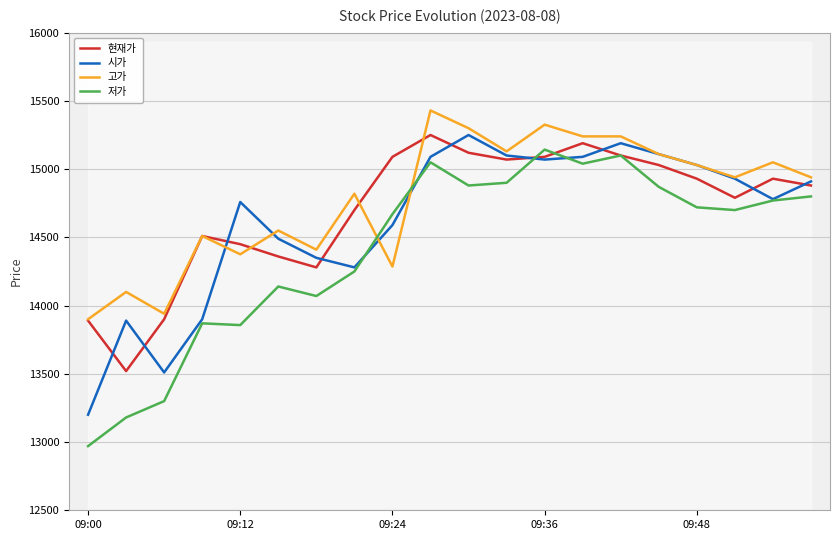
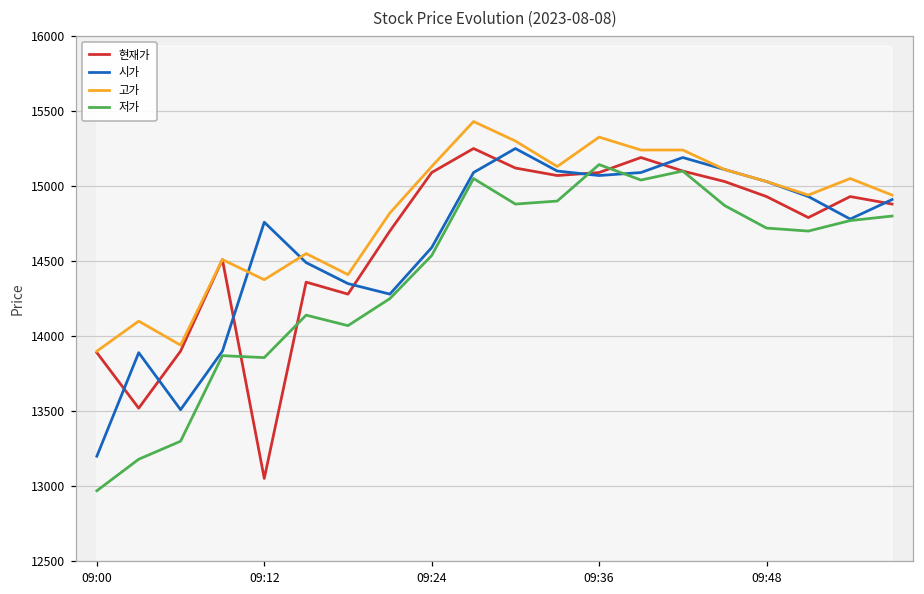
현재가, 09:12: 14450 -> 13050
고가, 09:24: 14290 -> 15130
저가, 09:24: 14670 -> 14540
